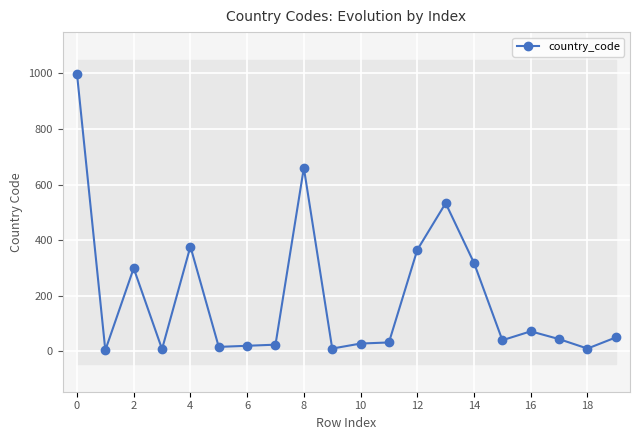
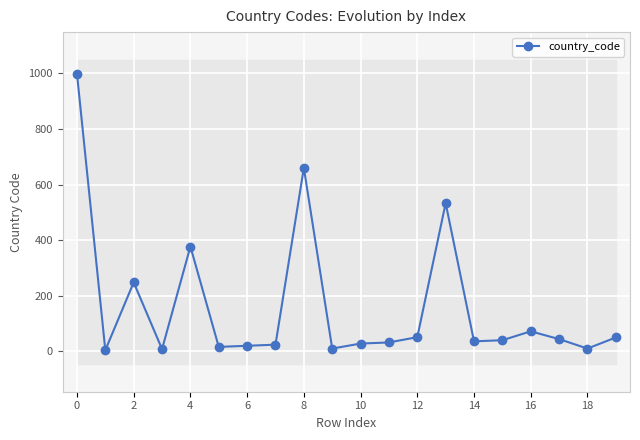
country_code, 2: 300 -> 250
country_code, 12: 370 -> 50
country_code, 14: 320 -> 40
